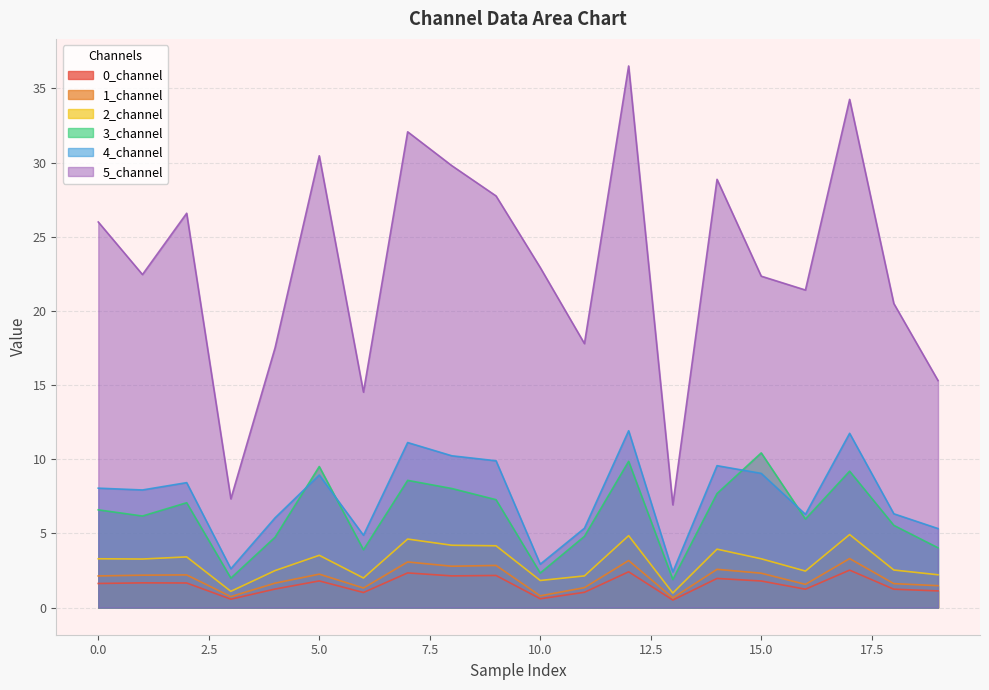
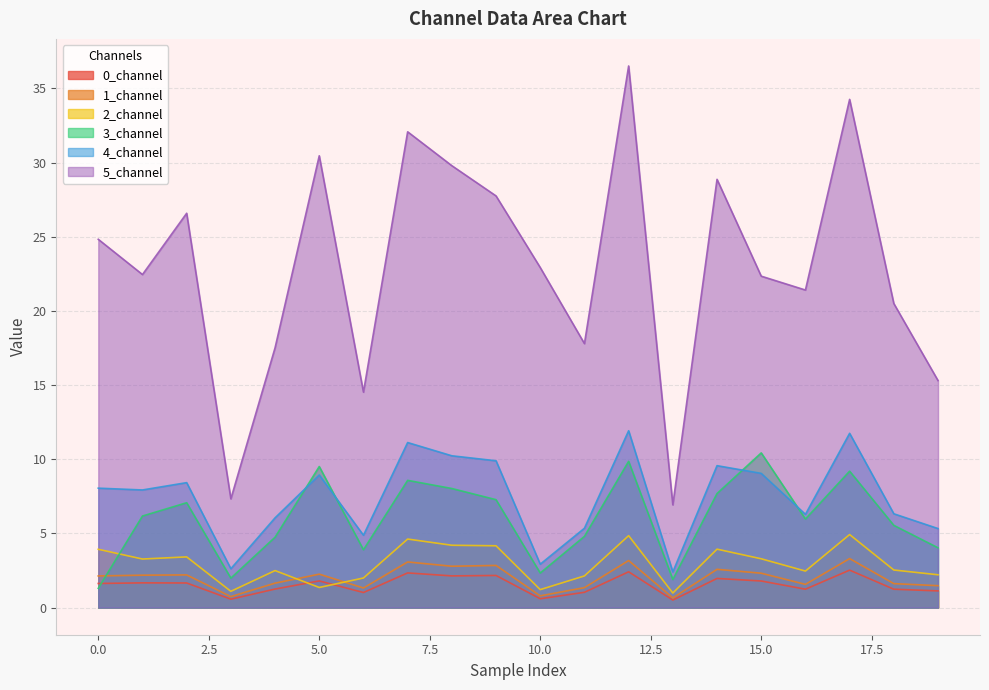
2_channel, 0.0: 3.3 -> 3.9
3_channel, 0.0: 6.6 -> 1.3
5_channel, 0.0: 26.0 -> 24.8
2_channel, 5.0: 3.5 -> 1.4
2_channel, 10.0: 1.8 -> 1.2
